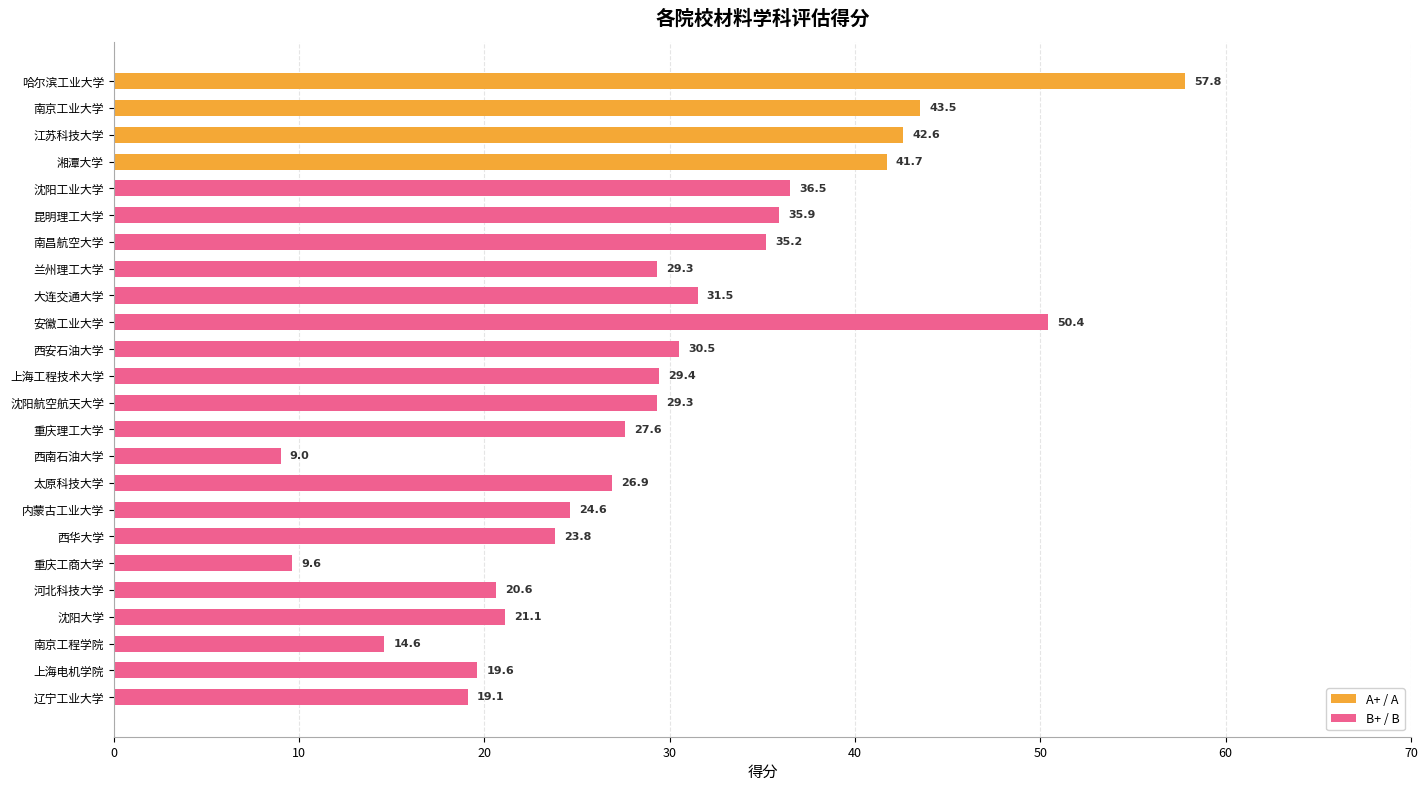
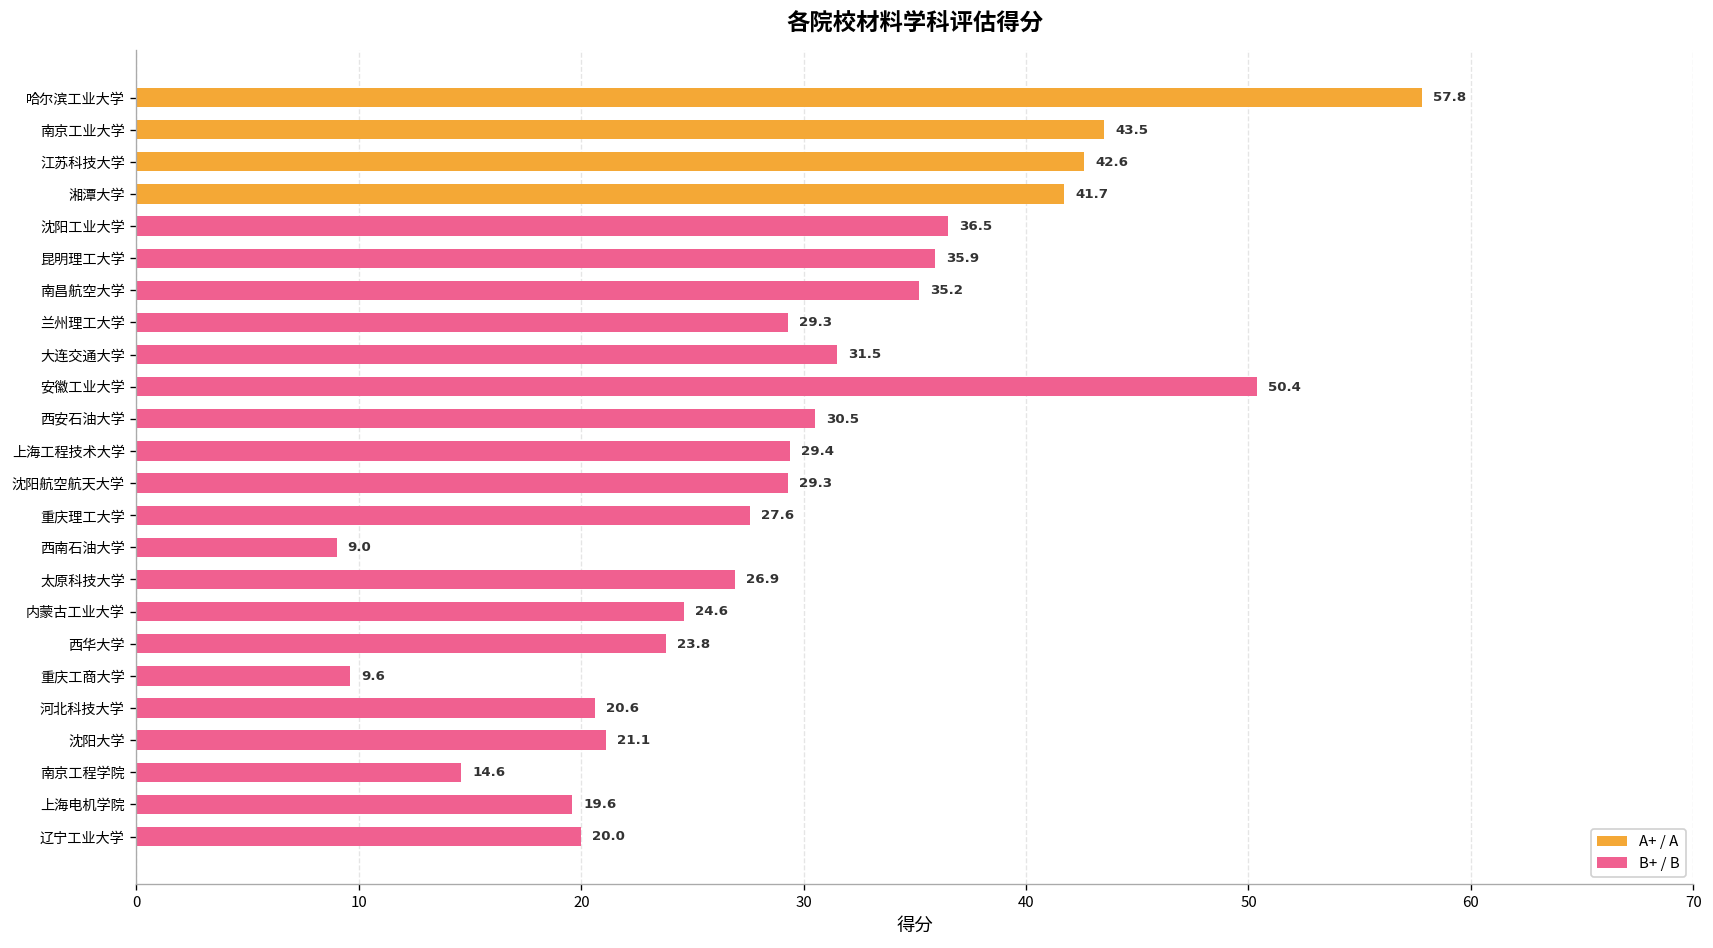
辽宁工业大学: 19.1 -> 20.0
